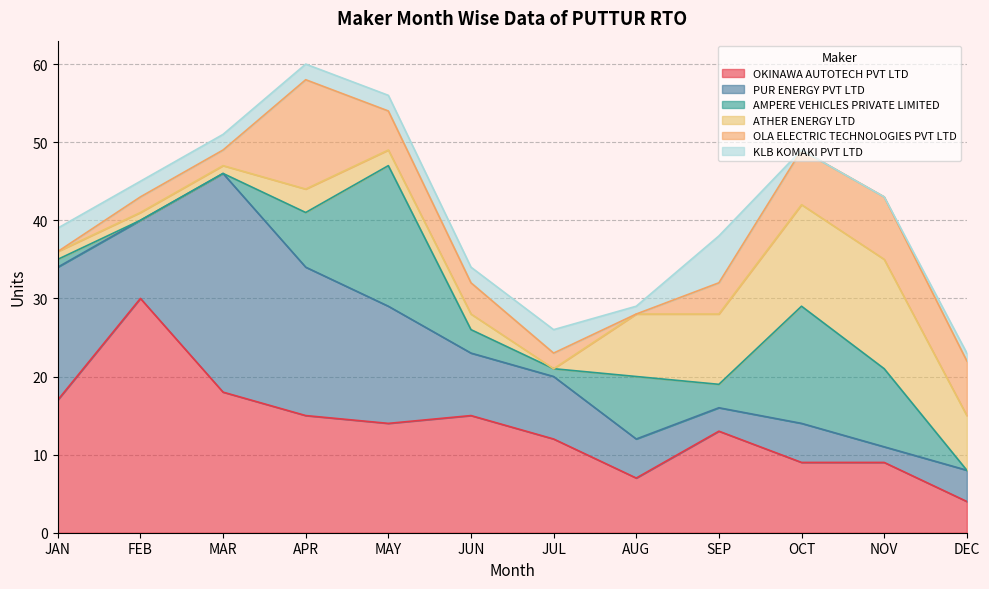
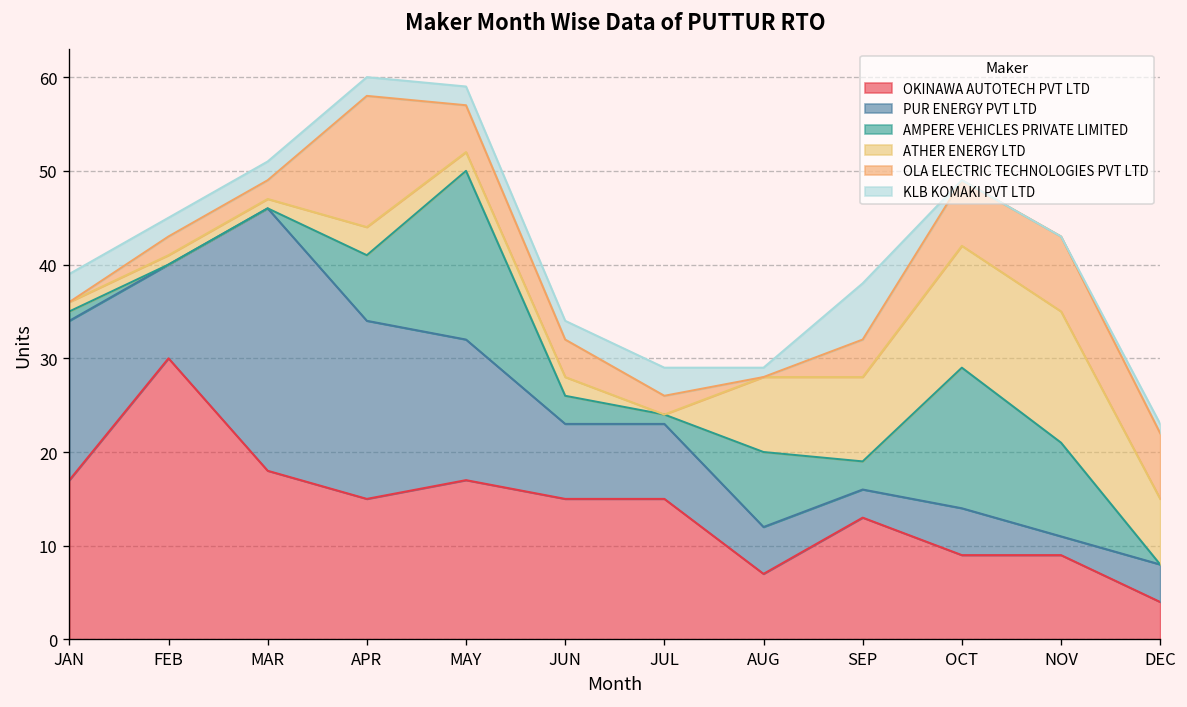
OKINAWA AUTOTECH PVT LTD, MAY: 14 -> 17
OKINAWA AUTOTECH PVT LTD, JUL: 12 -> 15
